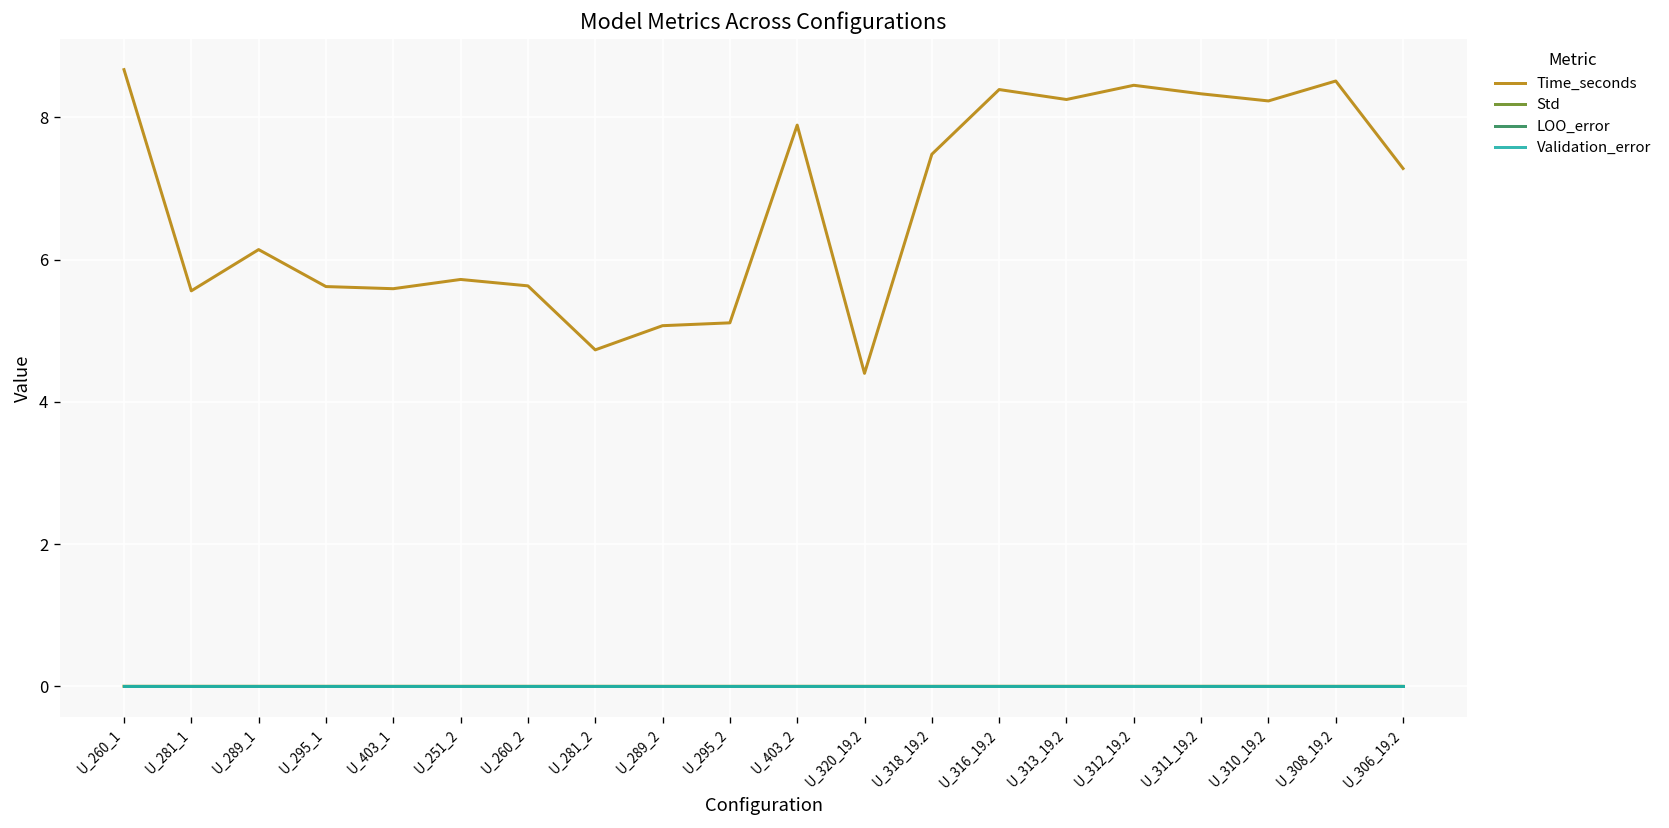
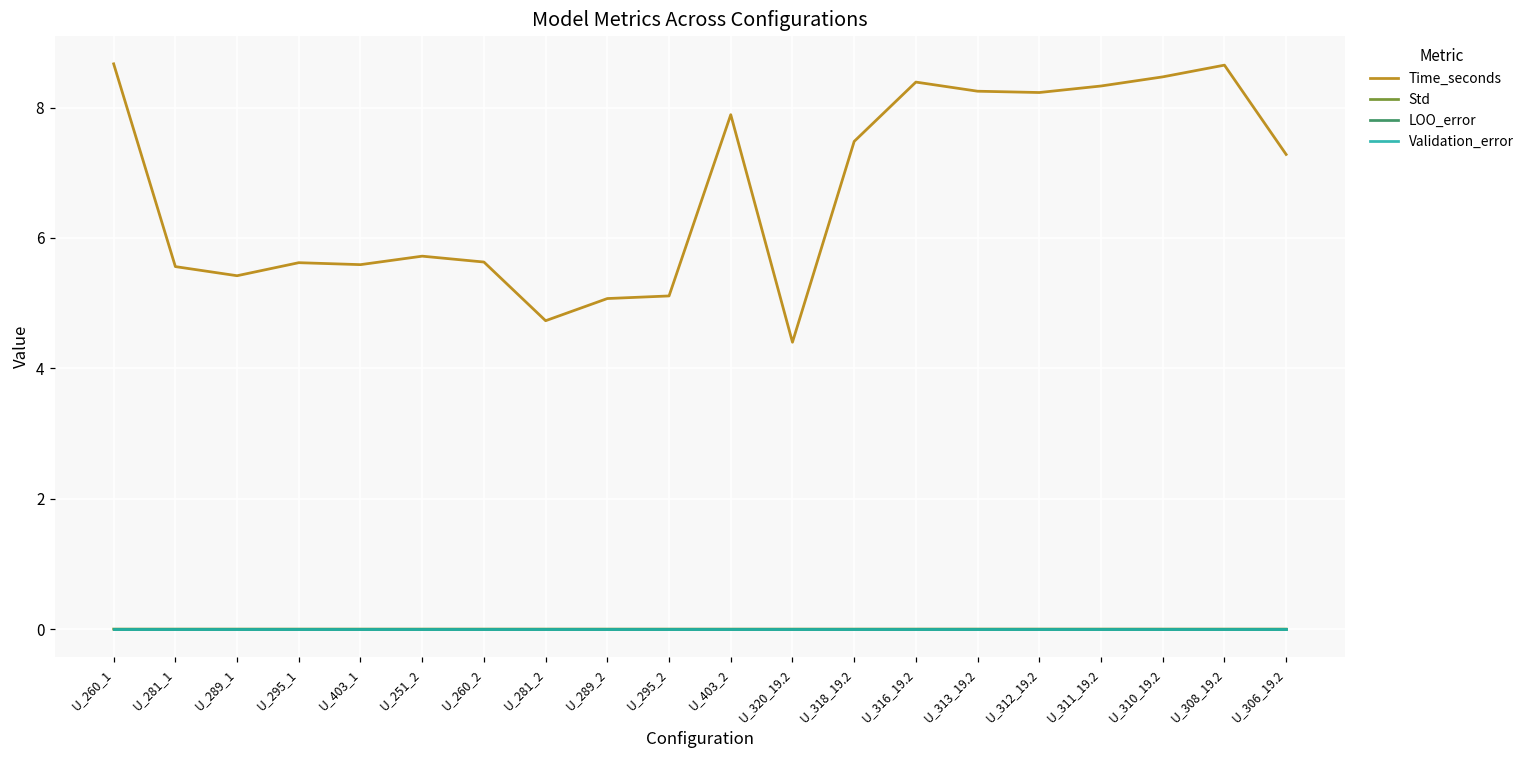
Time_seconds, U_289_1: 6.1 -> 5.4
Time_seconds, U_312_19.2: 8.5 -> 8.2
Time_seconds, U_310_19.2: 8.2 -> 8.5
Time_seconds, U_308_19.2: 8.5 -> 8.7
